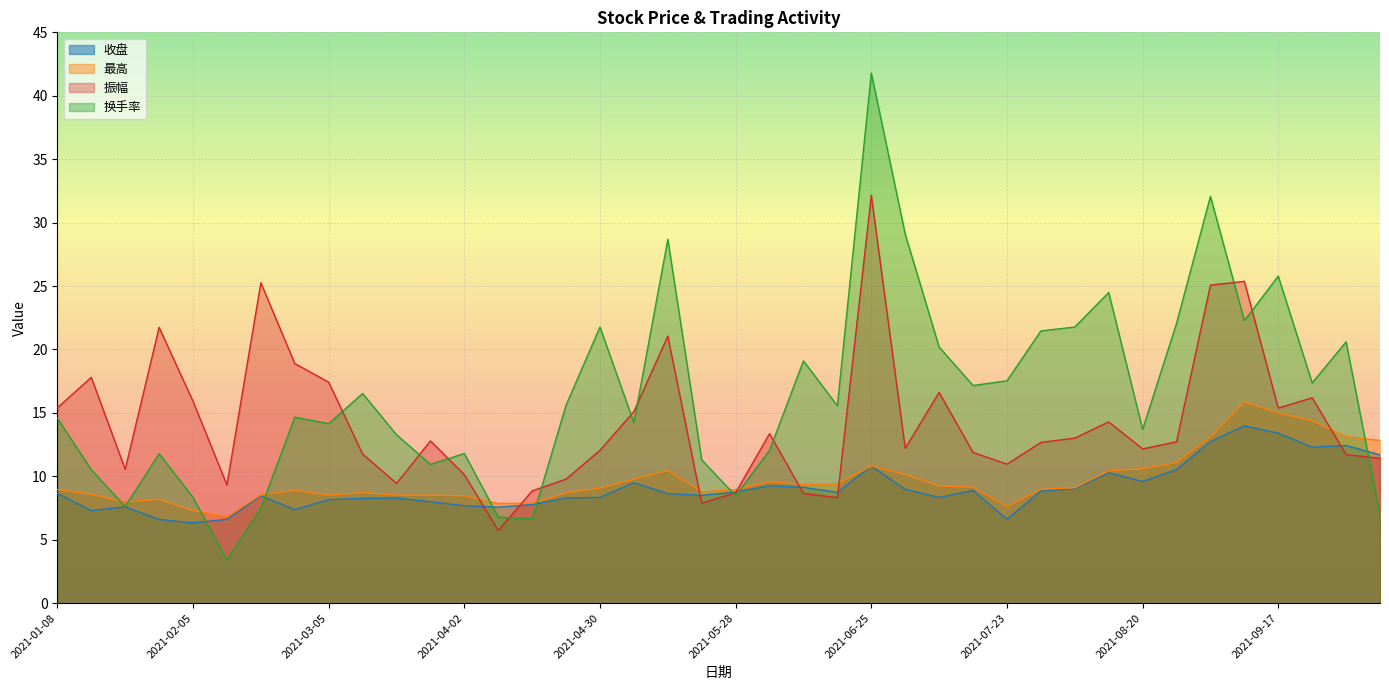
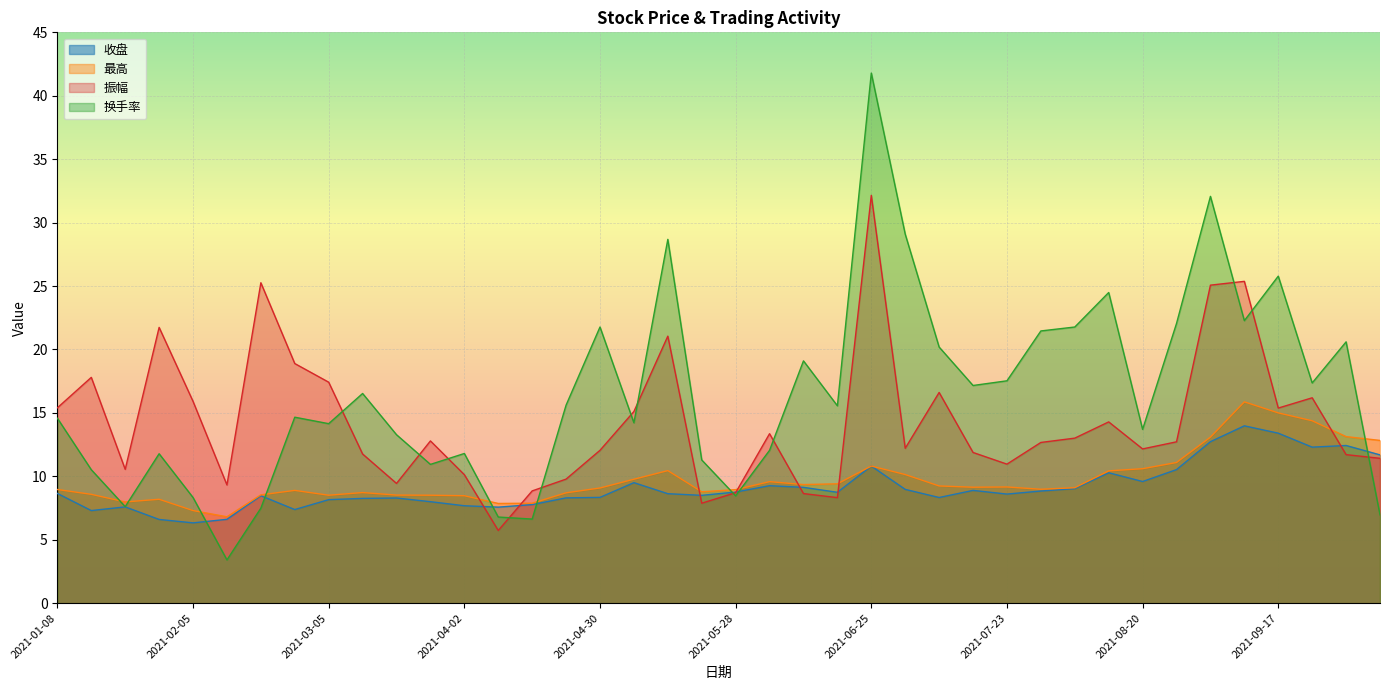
收盘, 2021-07-23: 6.6 -> 8.6
最高, 2021-07-23: 7.6 -> 9.2
